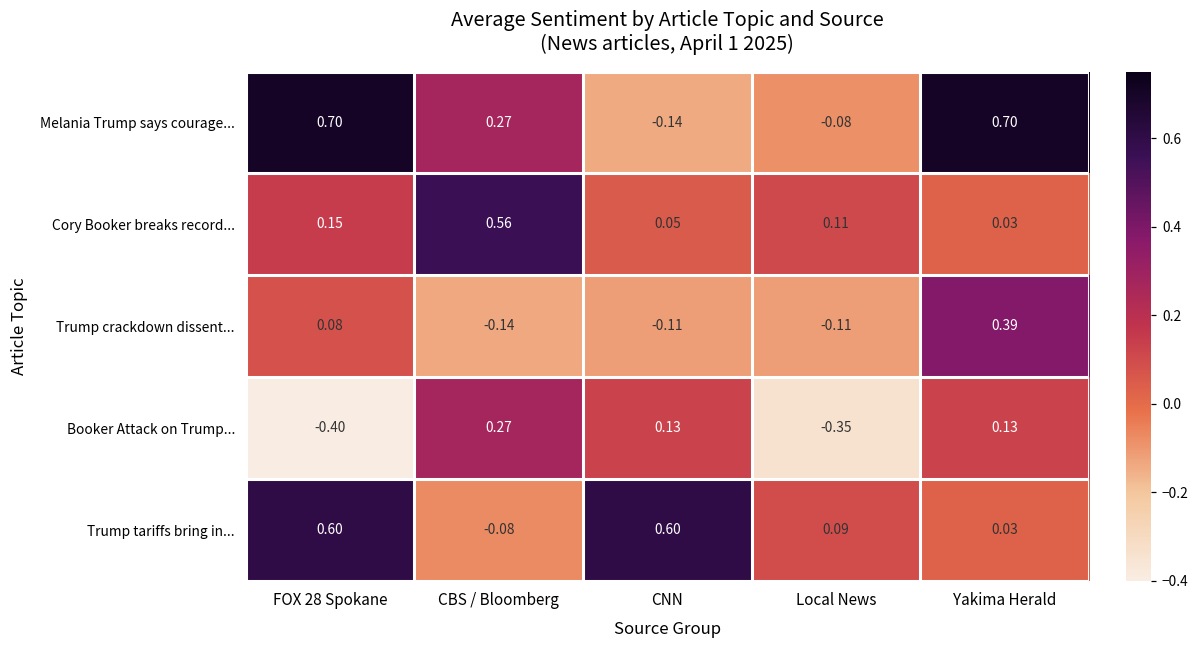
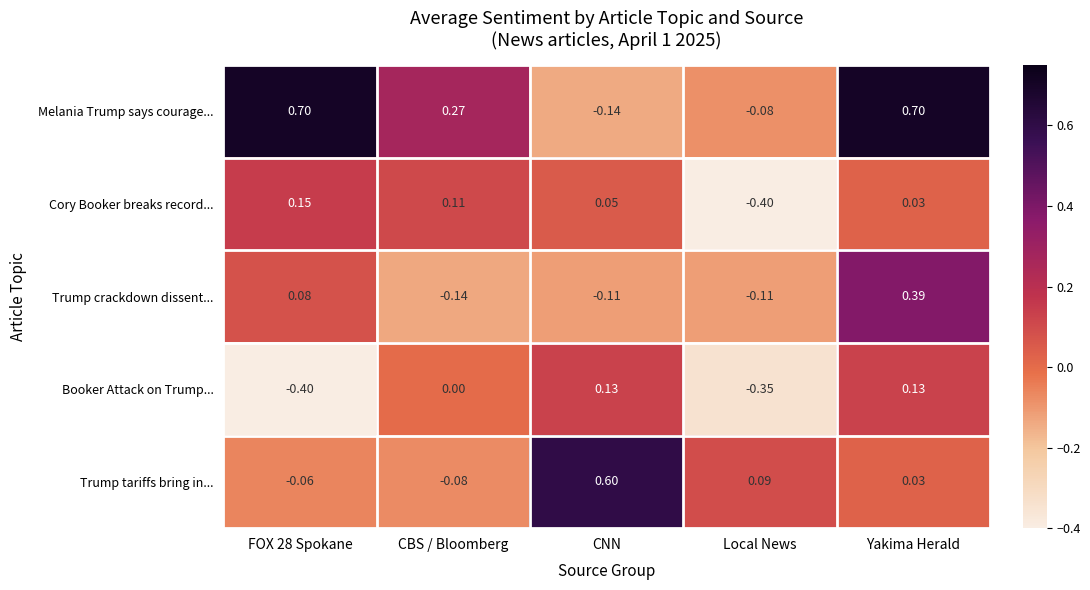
Cory Booker breaks record..., CBS / Bloomberg: 0.56 -> 0.11
Cory Booker breaks record..., Local News: 0.11 -> -0.40
Booker Attack on Trump..., CBS / Bloomberg: 0.27 -> 0.00
Trump tariffs bring in..., FOX 28 Spokane: 0.60 -> -0.06
